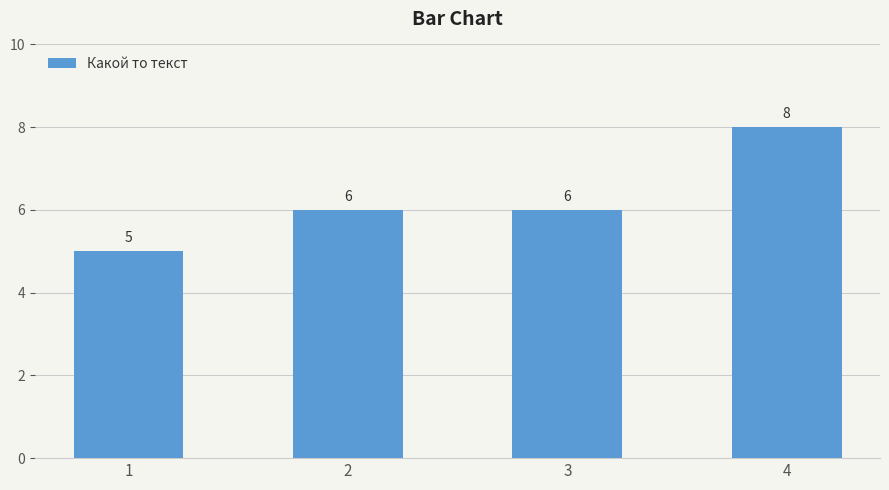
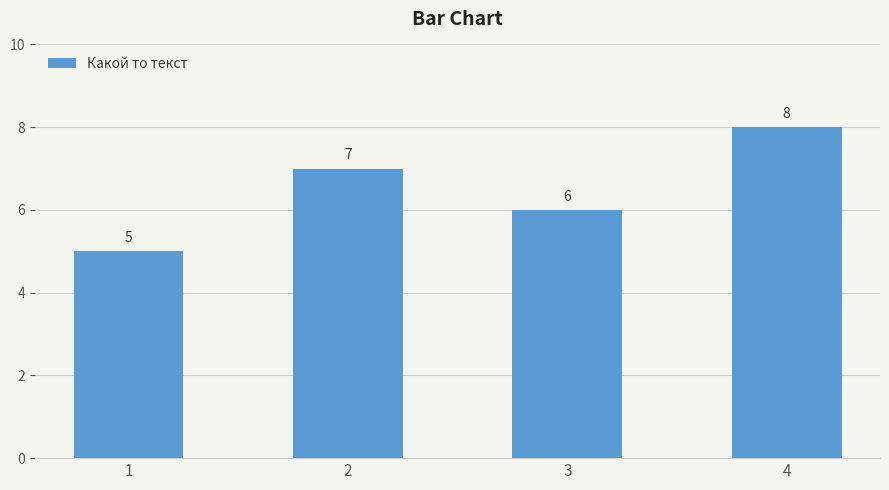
2: 6 -> 7
